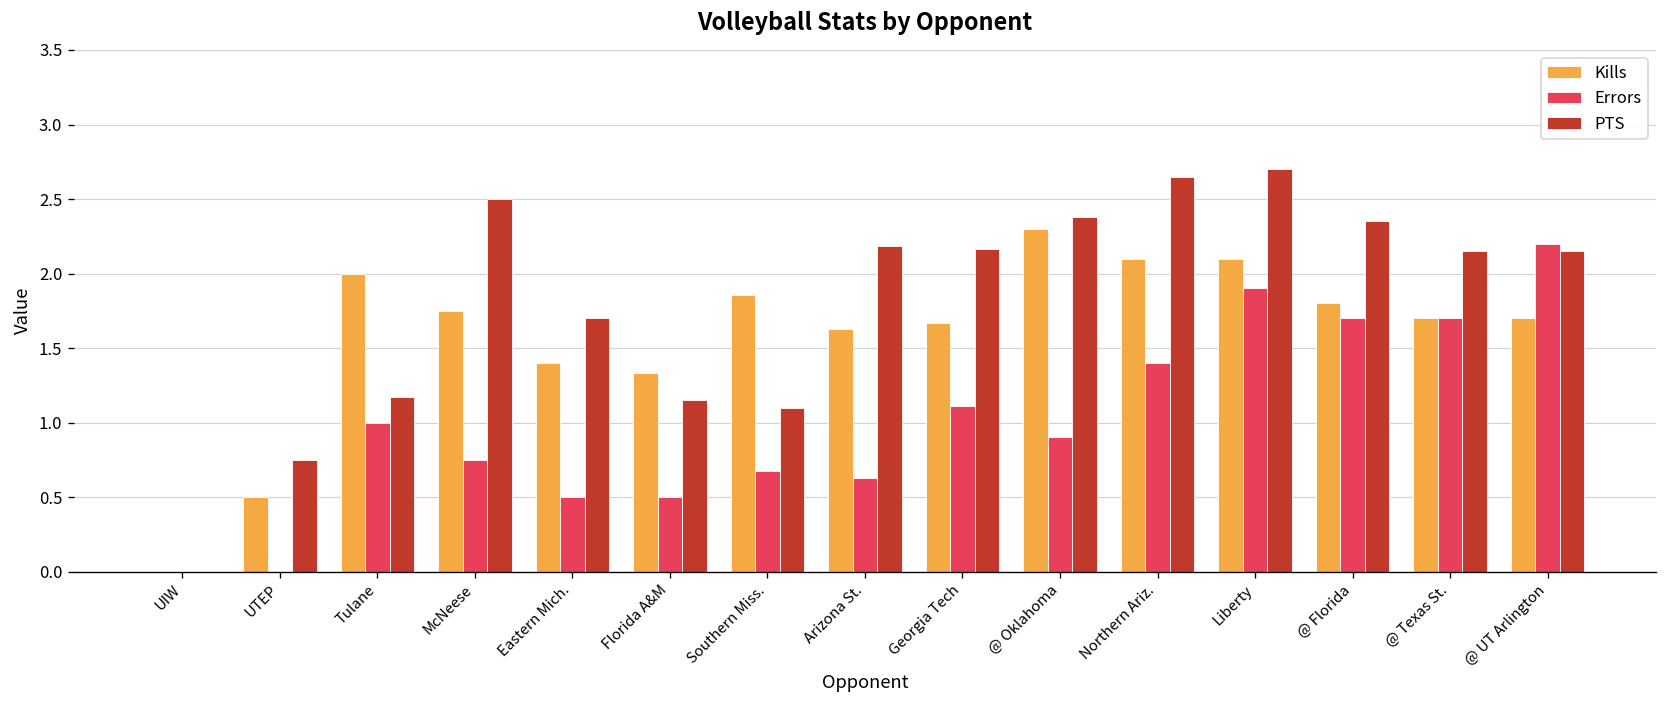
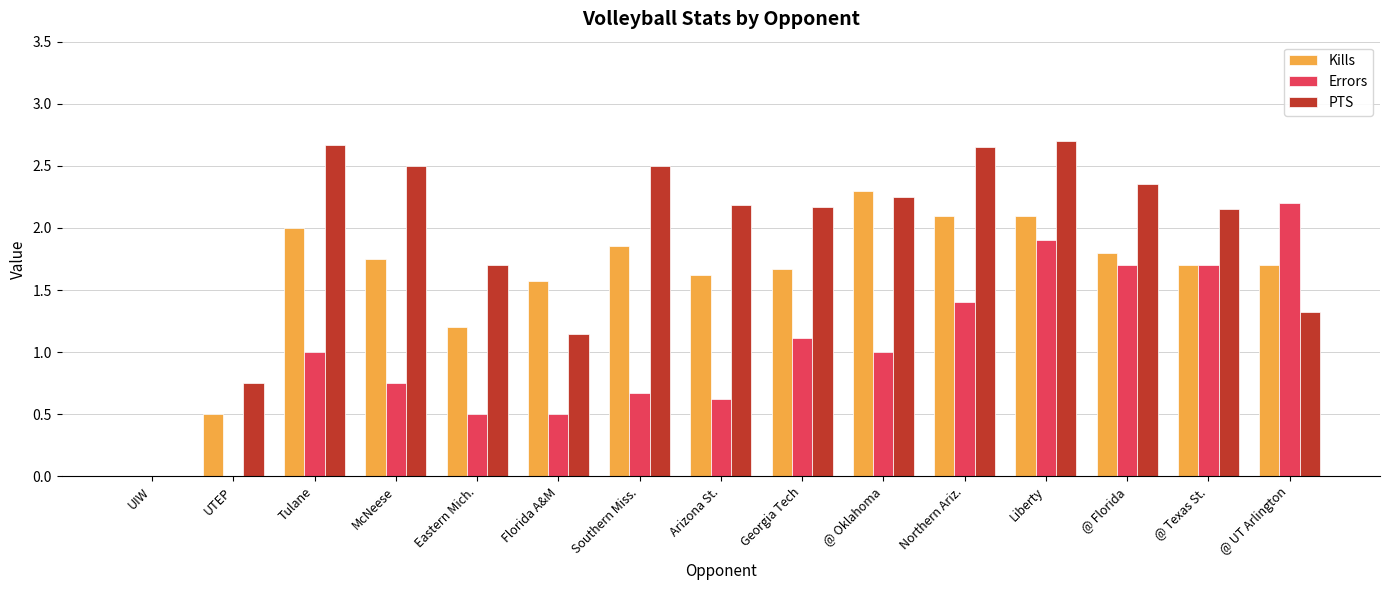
PTS, Tulane: 1.17 -> 2.67
Kills, Eastern Mich.: 1.4 -> 1.2
Kills, Florida A&M: 1.33 -> 1.57
PTS, Southern Miss.: 1.1 -> 2.5
Errors, @ Oklahoma: 0.9 -> 1.0
PTS, @ Oklahoma: 2.38 -> 2.25
PTS, @ UT Arlington: 2.15 -> 1.32
